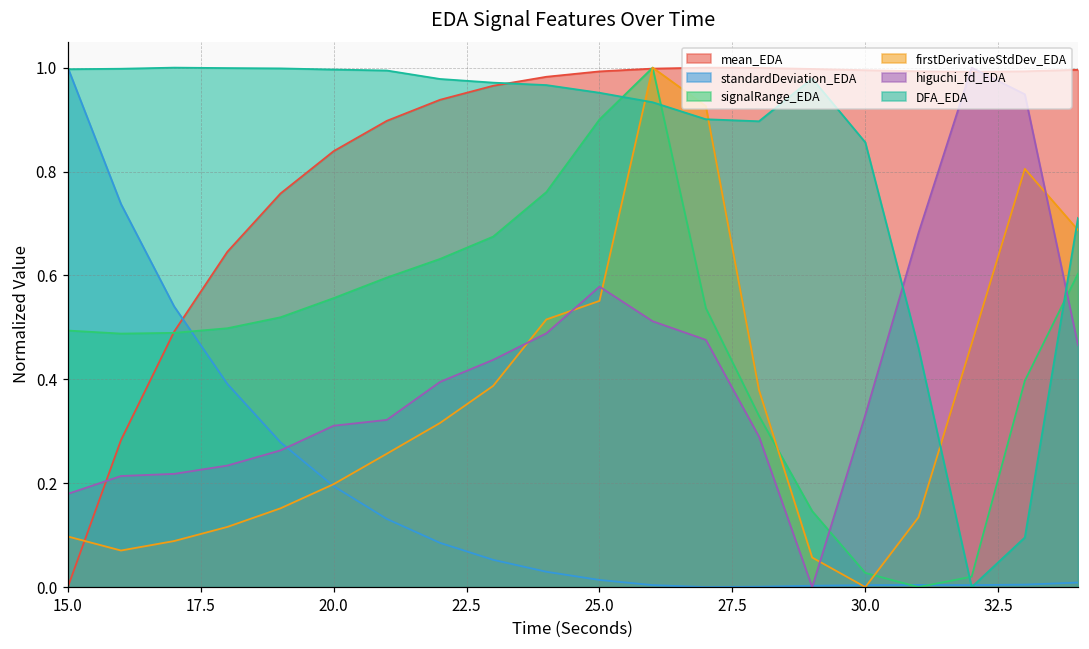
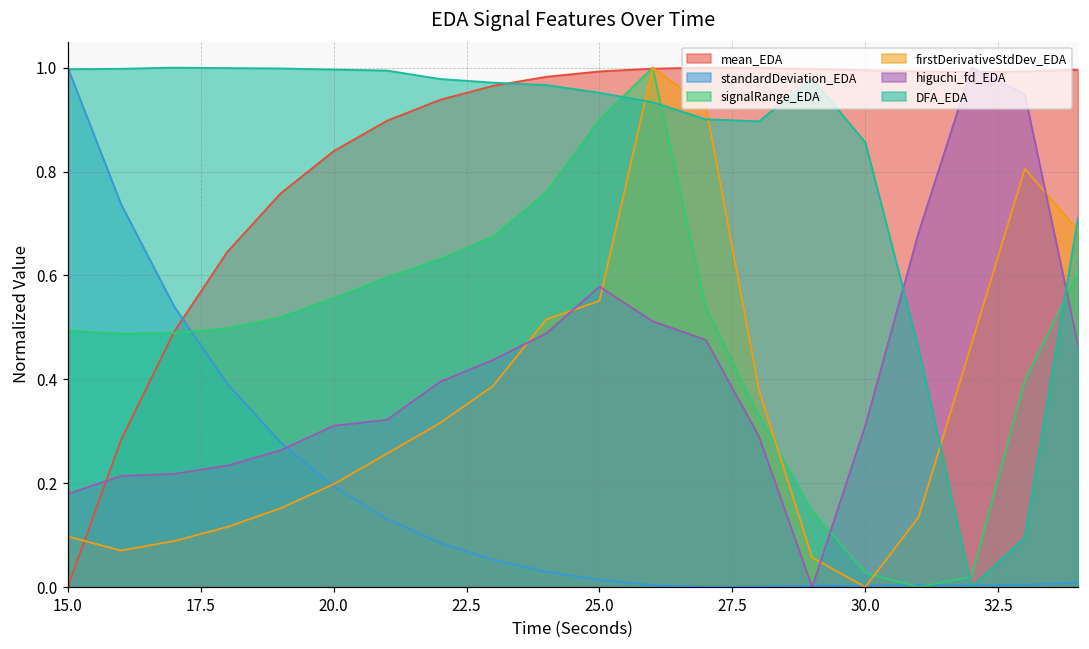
higuchi_fd_EDA, 30.0: 0.33 -> 0.31
